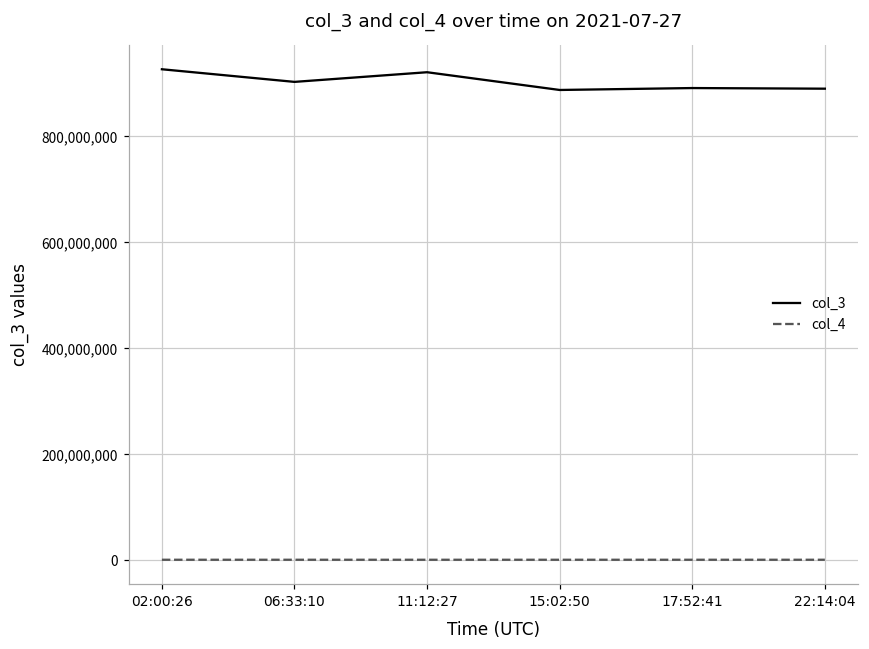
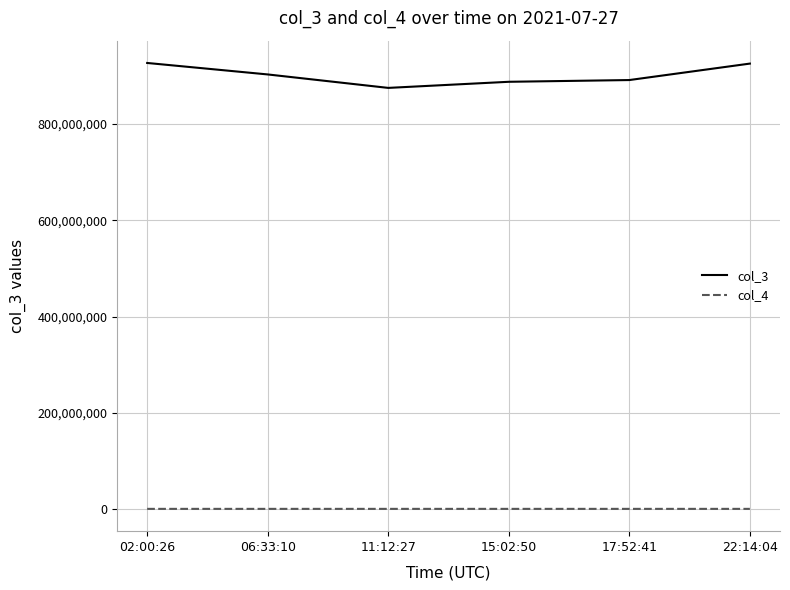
col_3, 11:12:27: 920,000,000 -> 880,000,000
col_3, 22:14:04: 890,000,000 -> 930,000,000
